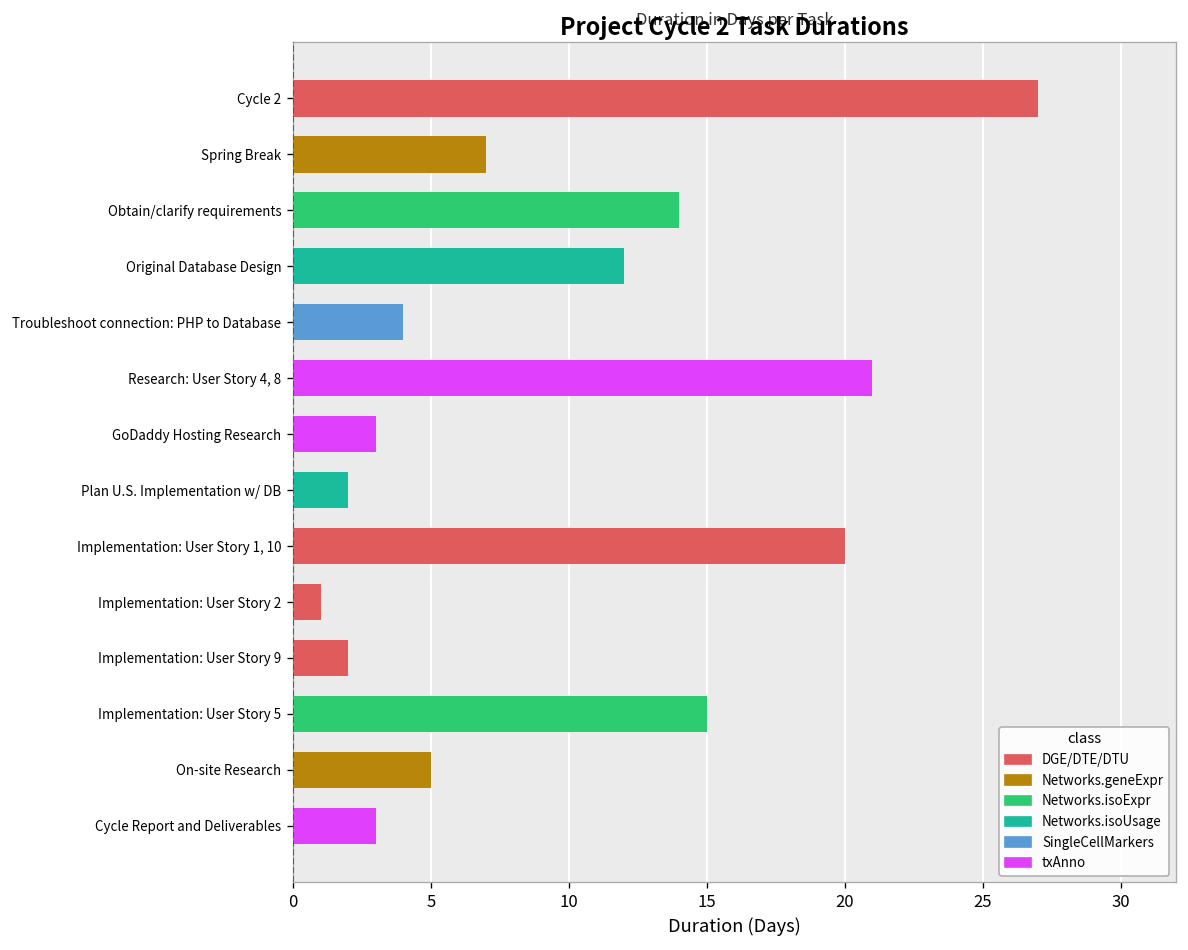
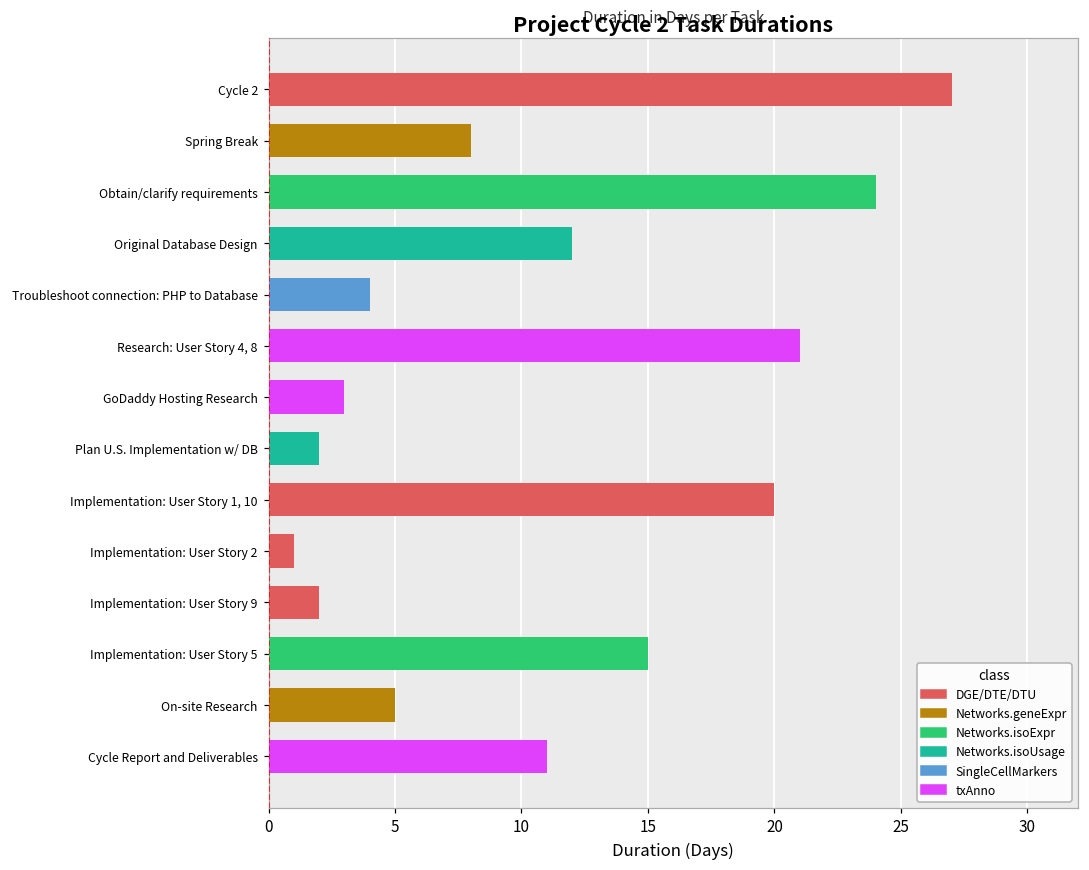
Spring Break: 7 -> 8
Obtain/clarify requirements: 14 -> 24
Cycle Report and Deliverables: 3 -> 11
